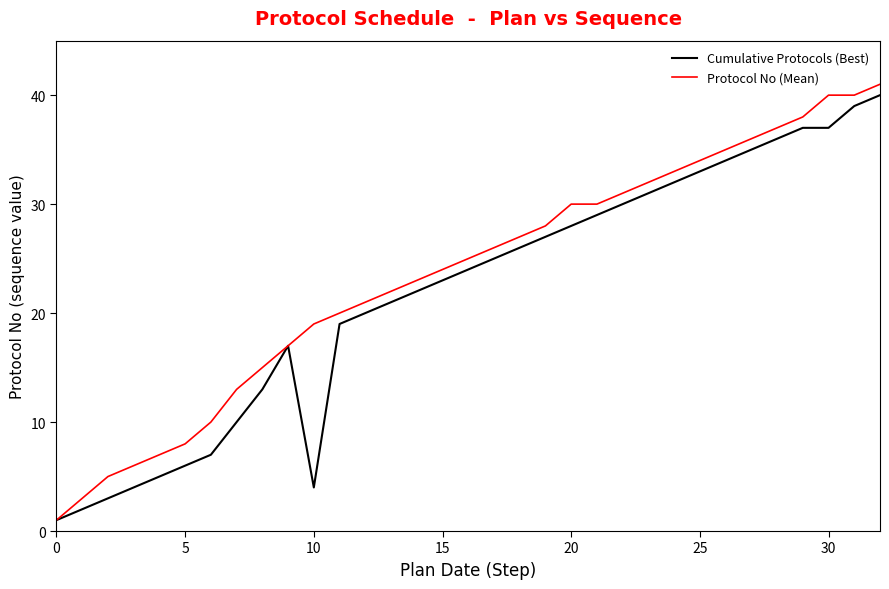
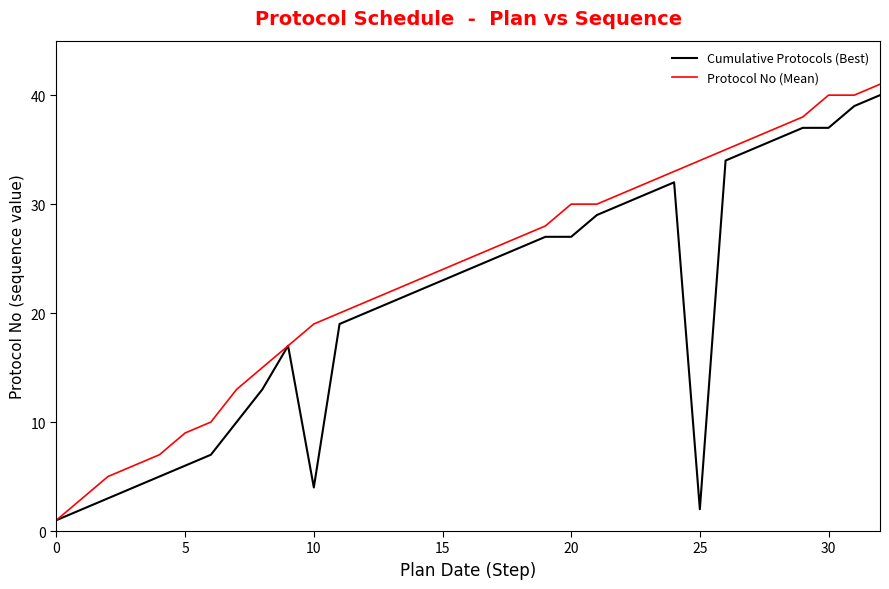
Protocol No (Mean), 5: 8 -> 9
Cumulative Protocols (Best), 20: 28 -> 27
Cumulative Protocols (Best), 25: 33 -> 2
